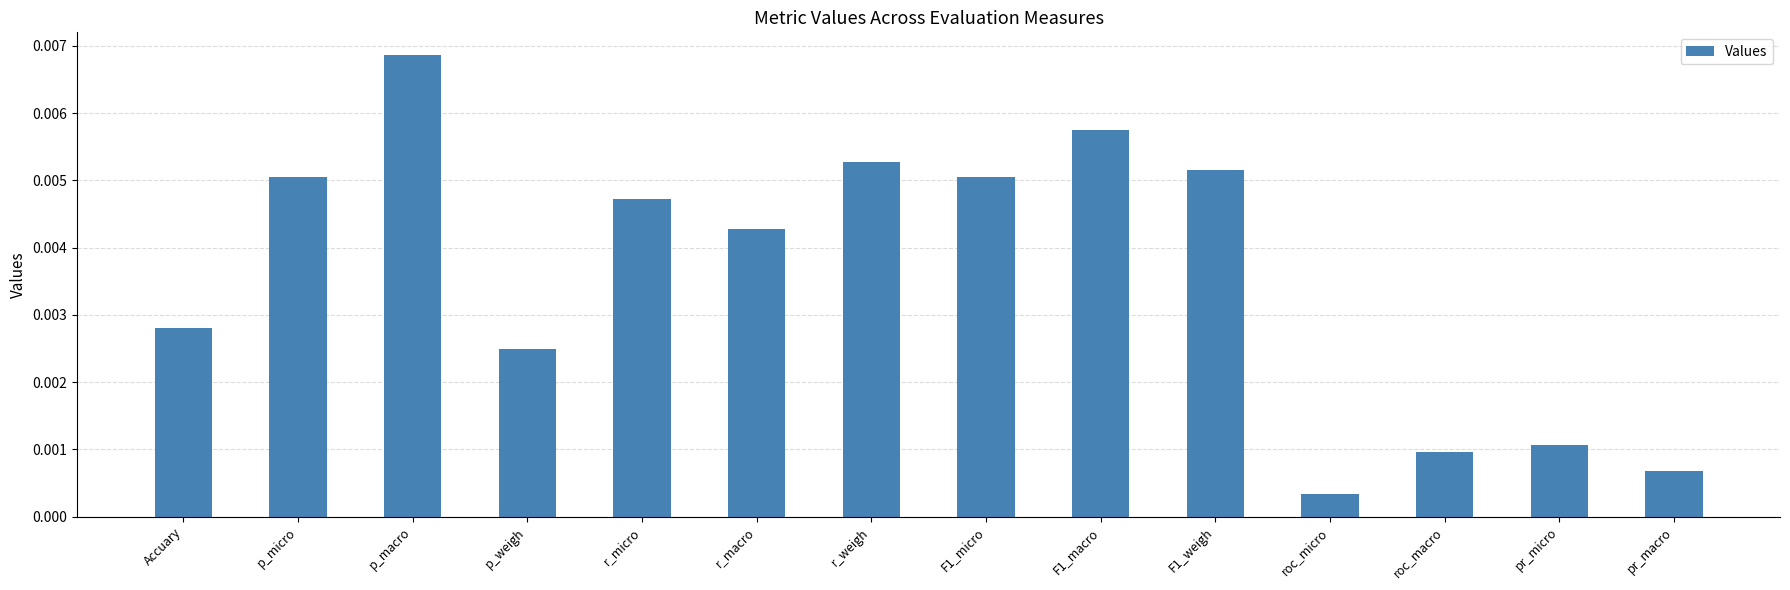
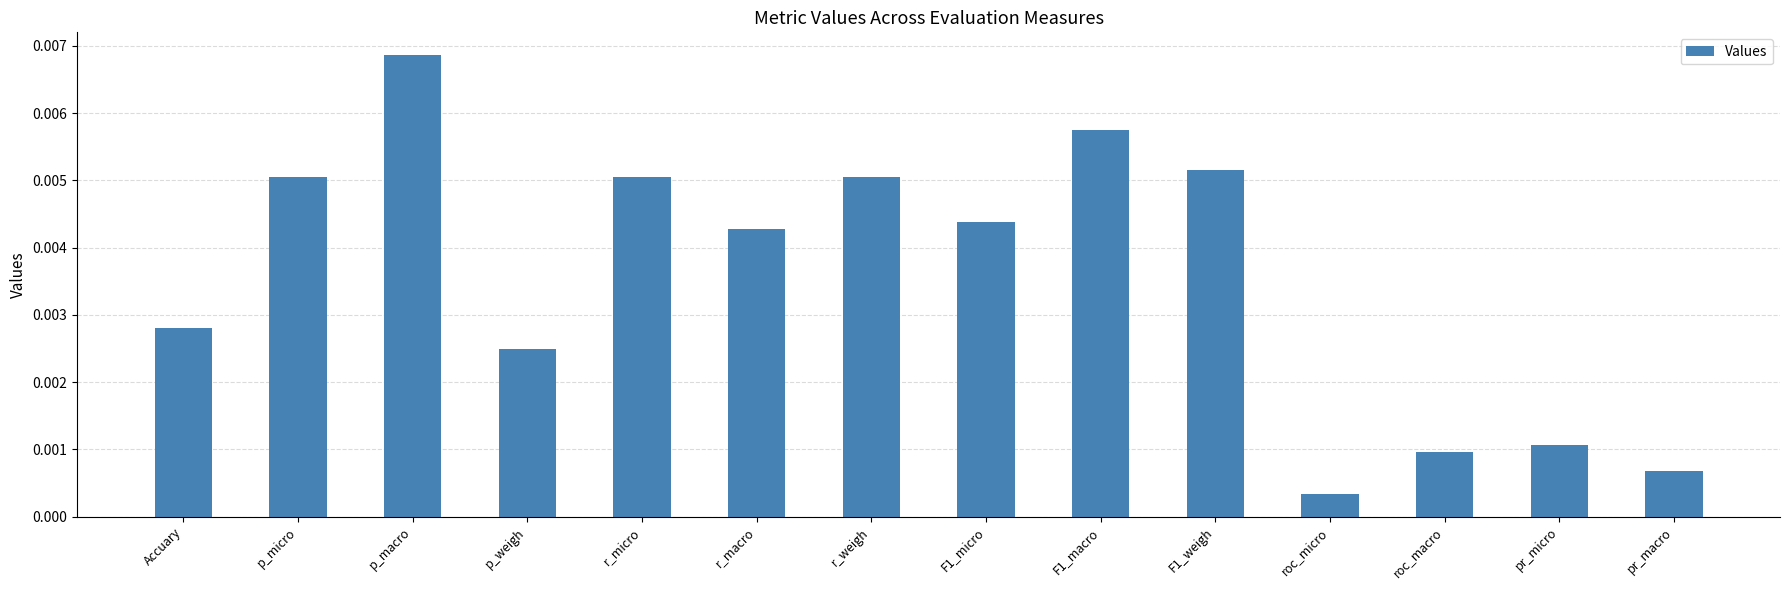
r_micro: 0.0047 -> 0.0051
r_weigh: 0.0053 -> 0.0051
F1_micro: 0.0051 -> 0.0044
